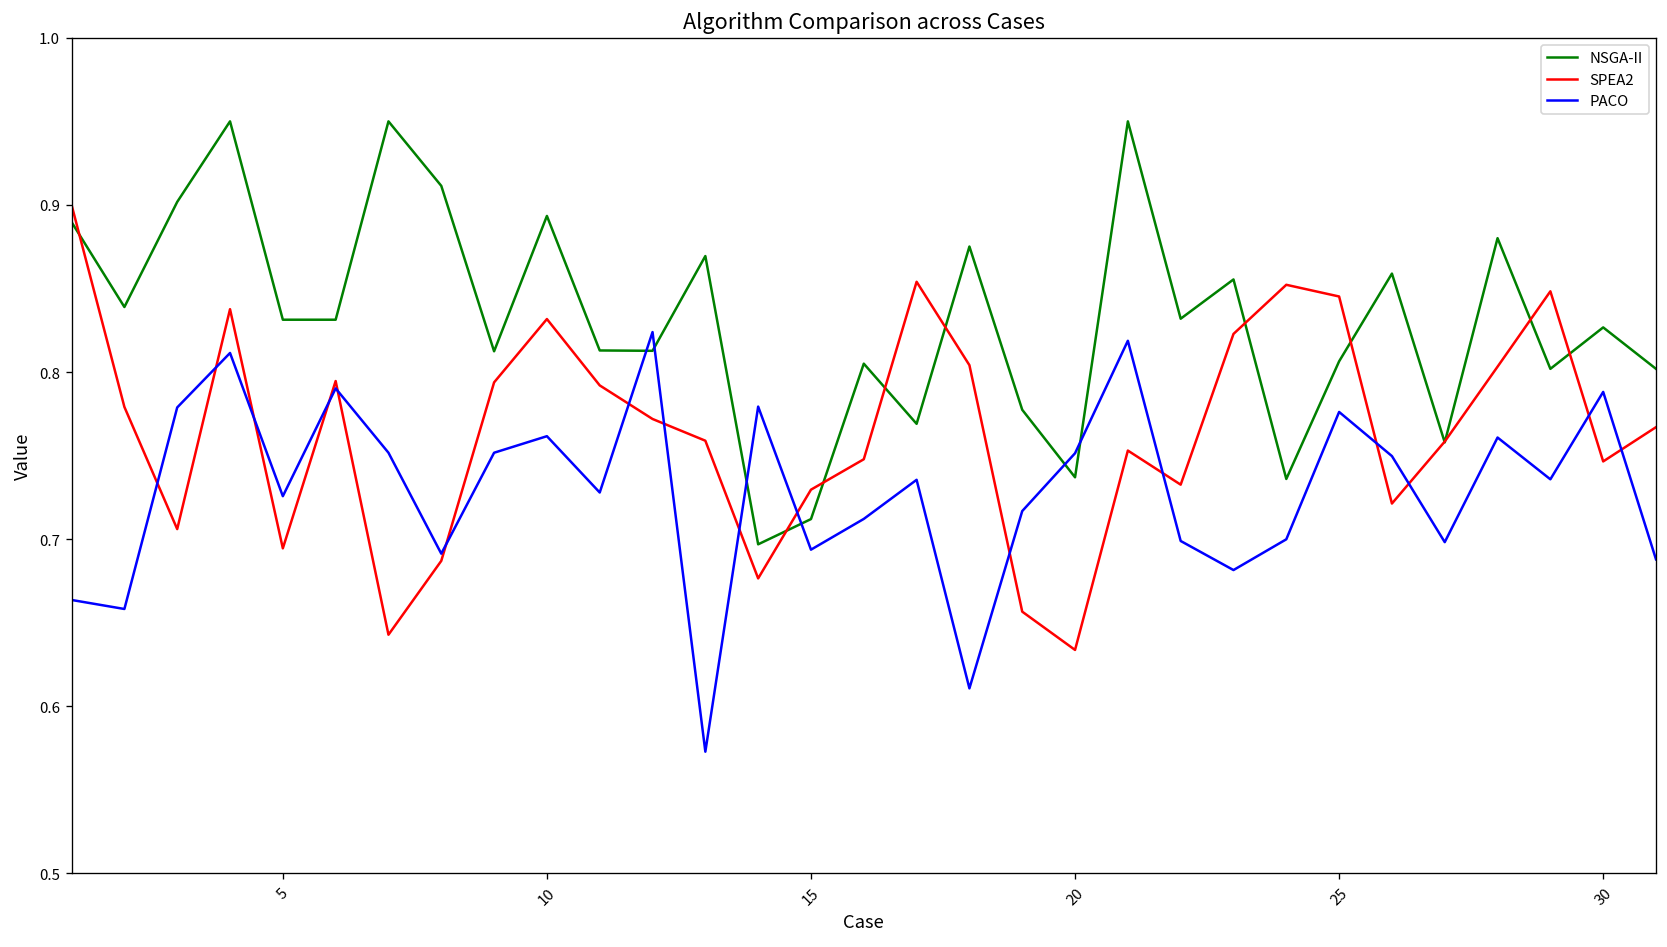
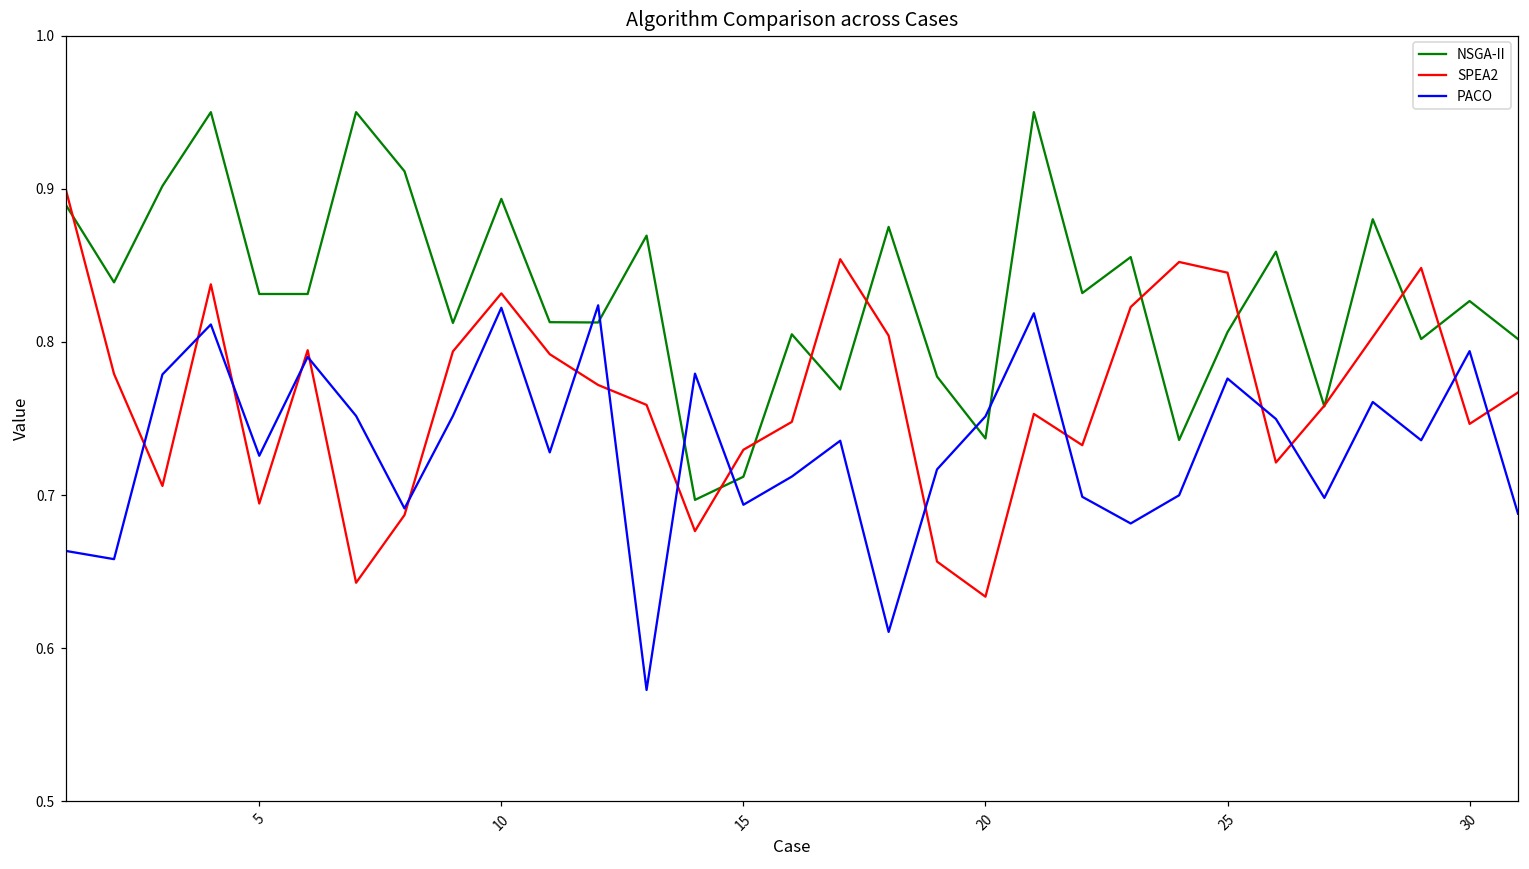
PACO, 10: 0.762 -> 0.822
PACO, 30: 0.788 -> 0.794
